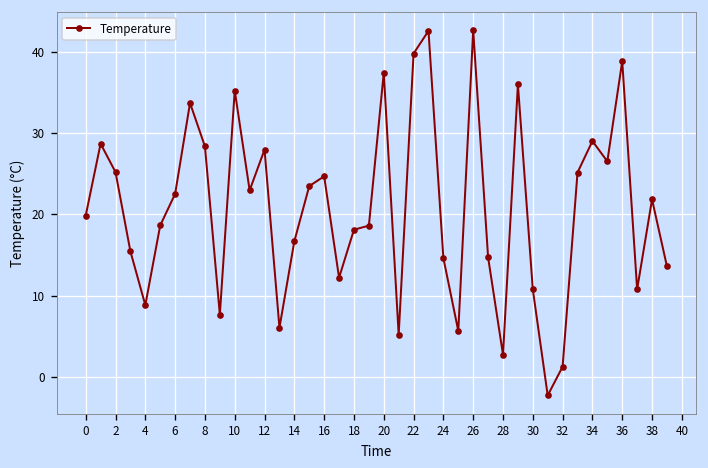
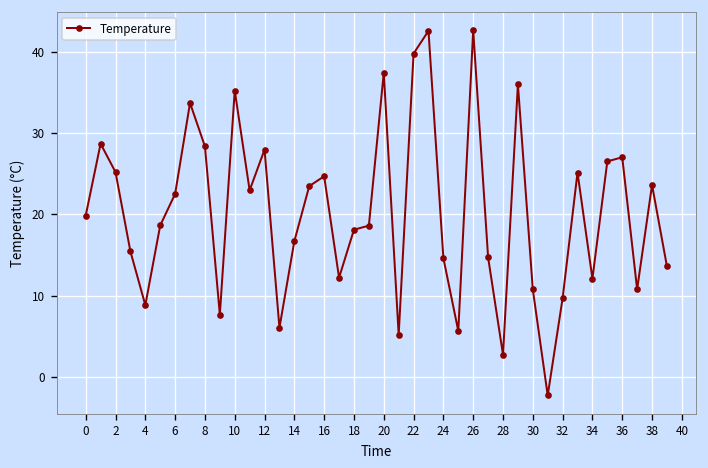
32: 1 -> 10
34: 29 -> 12
36: 39 -> 27
38: 22 -> 24
